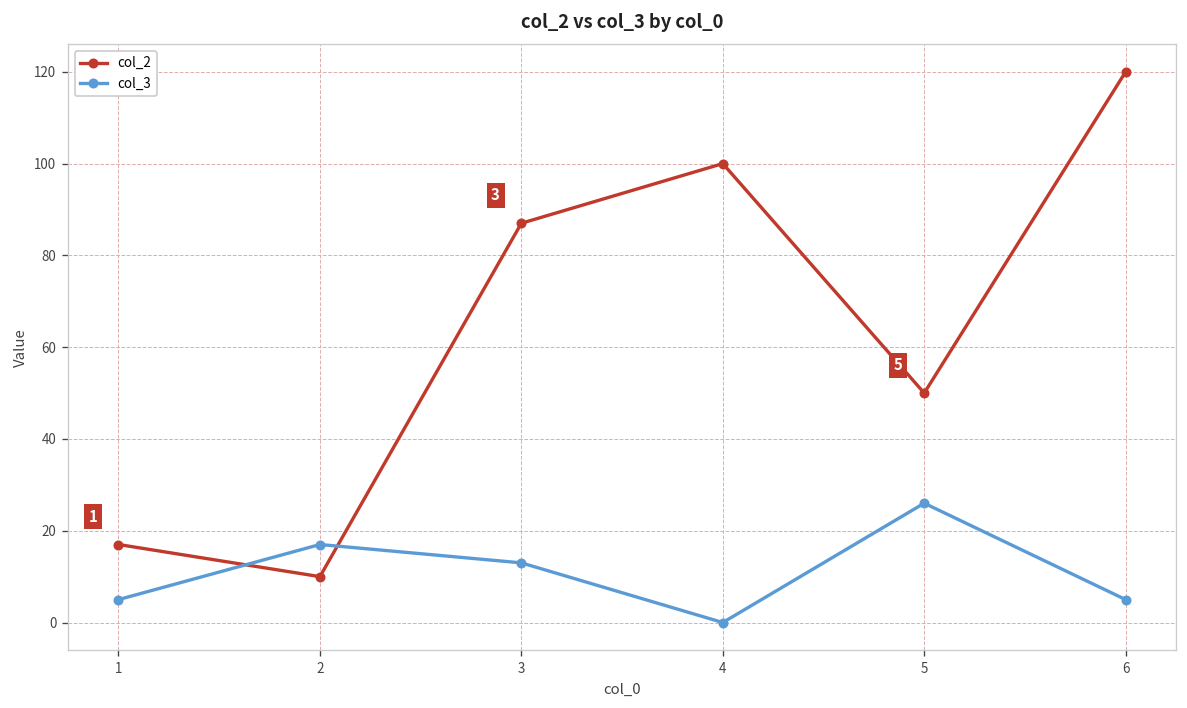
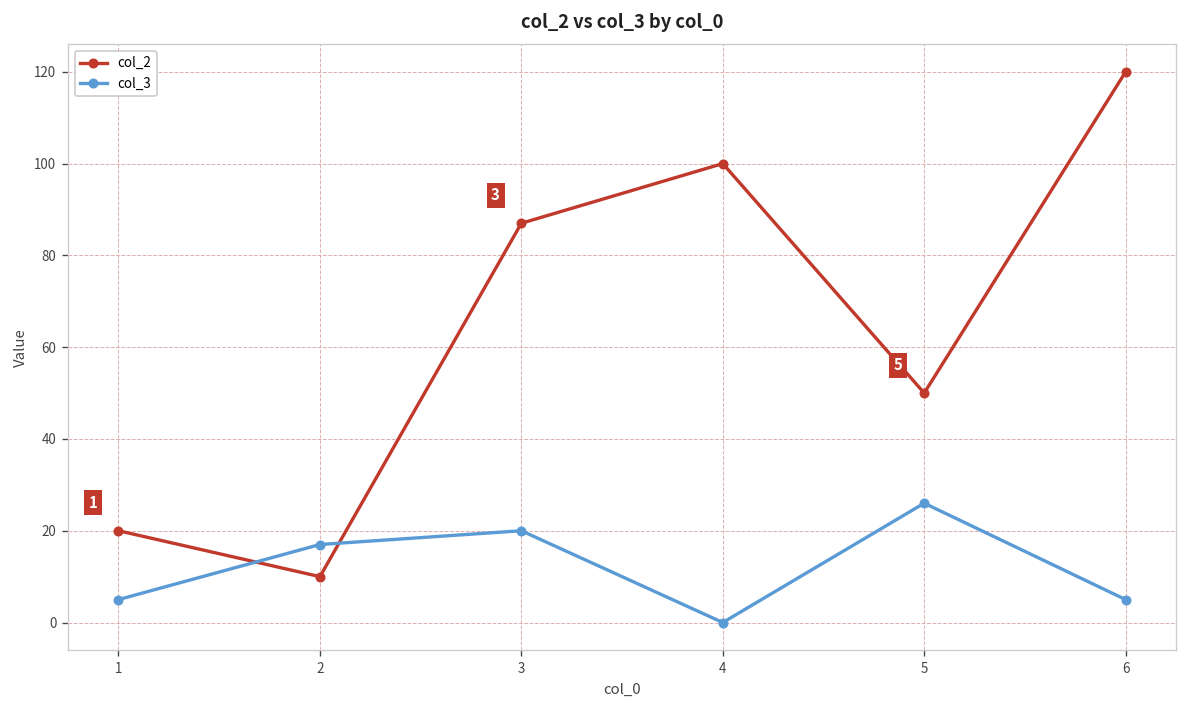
col_2, 1: 17 -> 20
col_3, 3: 13 -> 20
